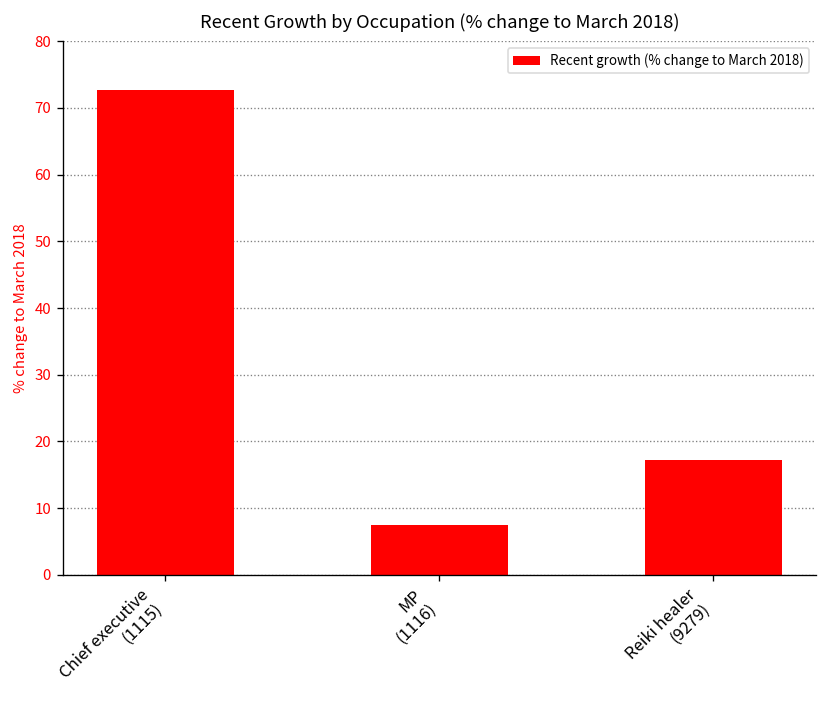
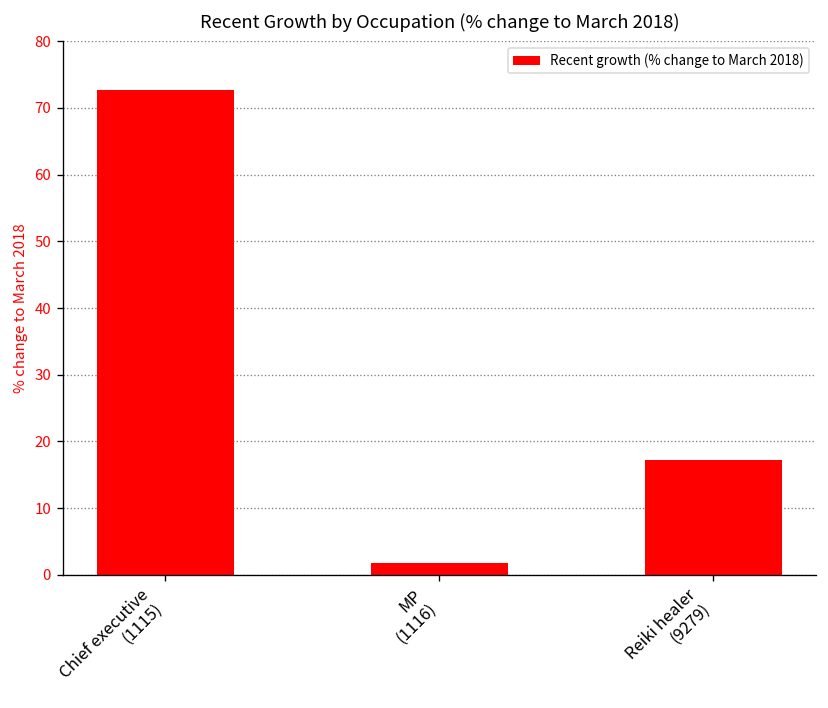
MP (1116): 7 -> 2
